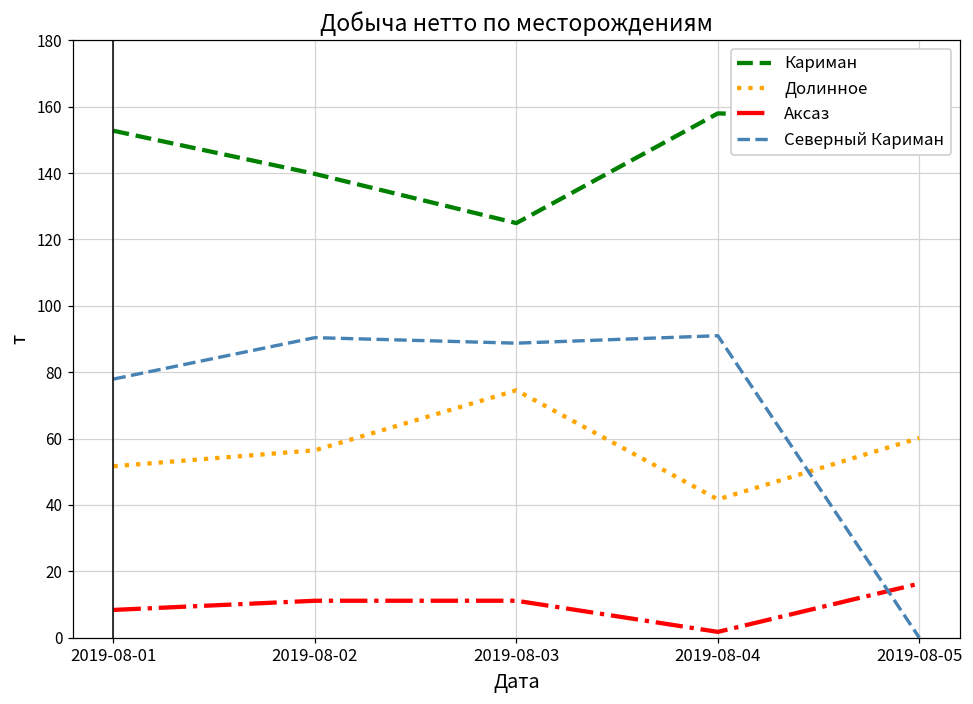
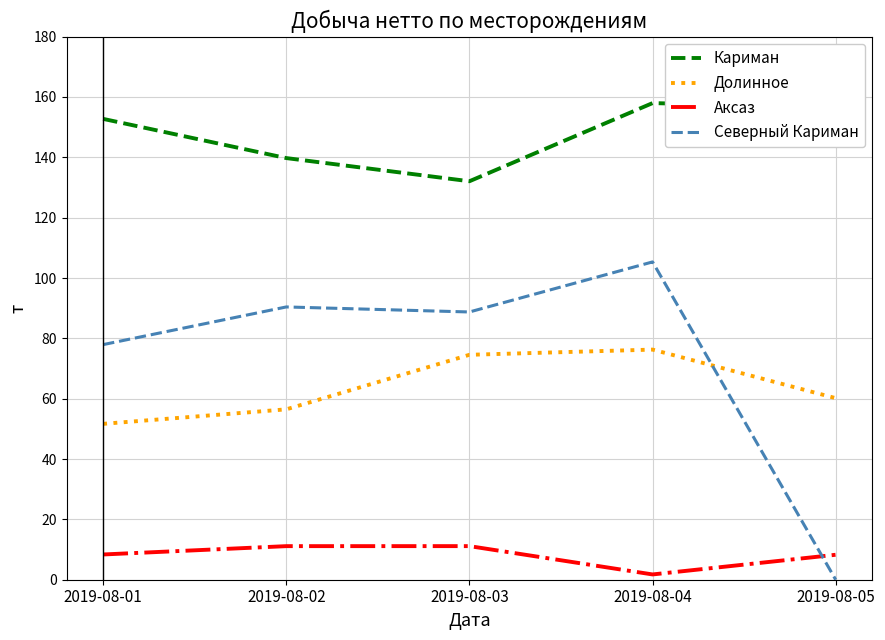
Кариман, 2019-08-03: 125 -> 132
Долинное, 2019-08-04: 42 -> 76
Северный Кариман, 2019-08-04: 91 -> 105
Аксаз, 2019-08-05: 16 -> 8
